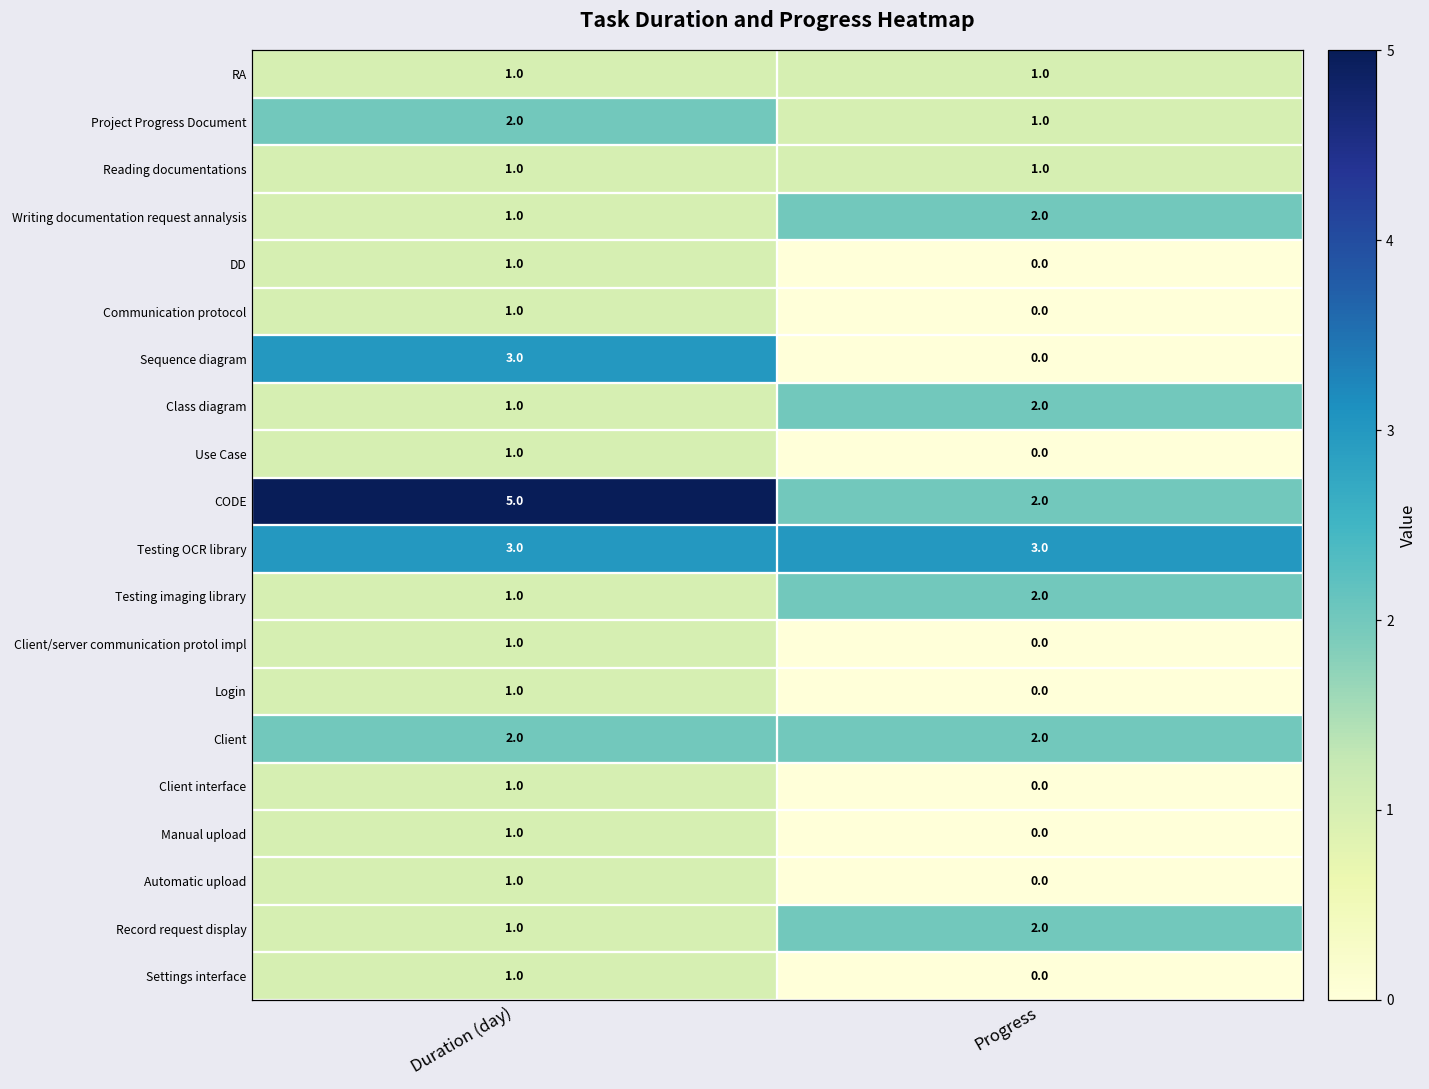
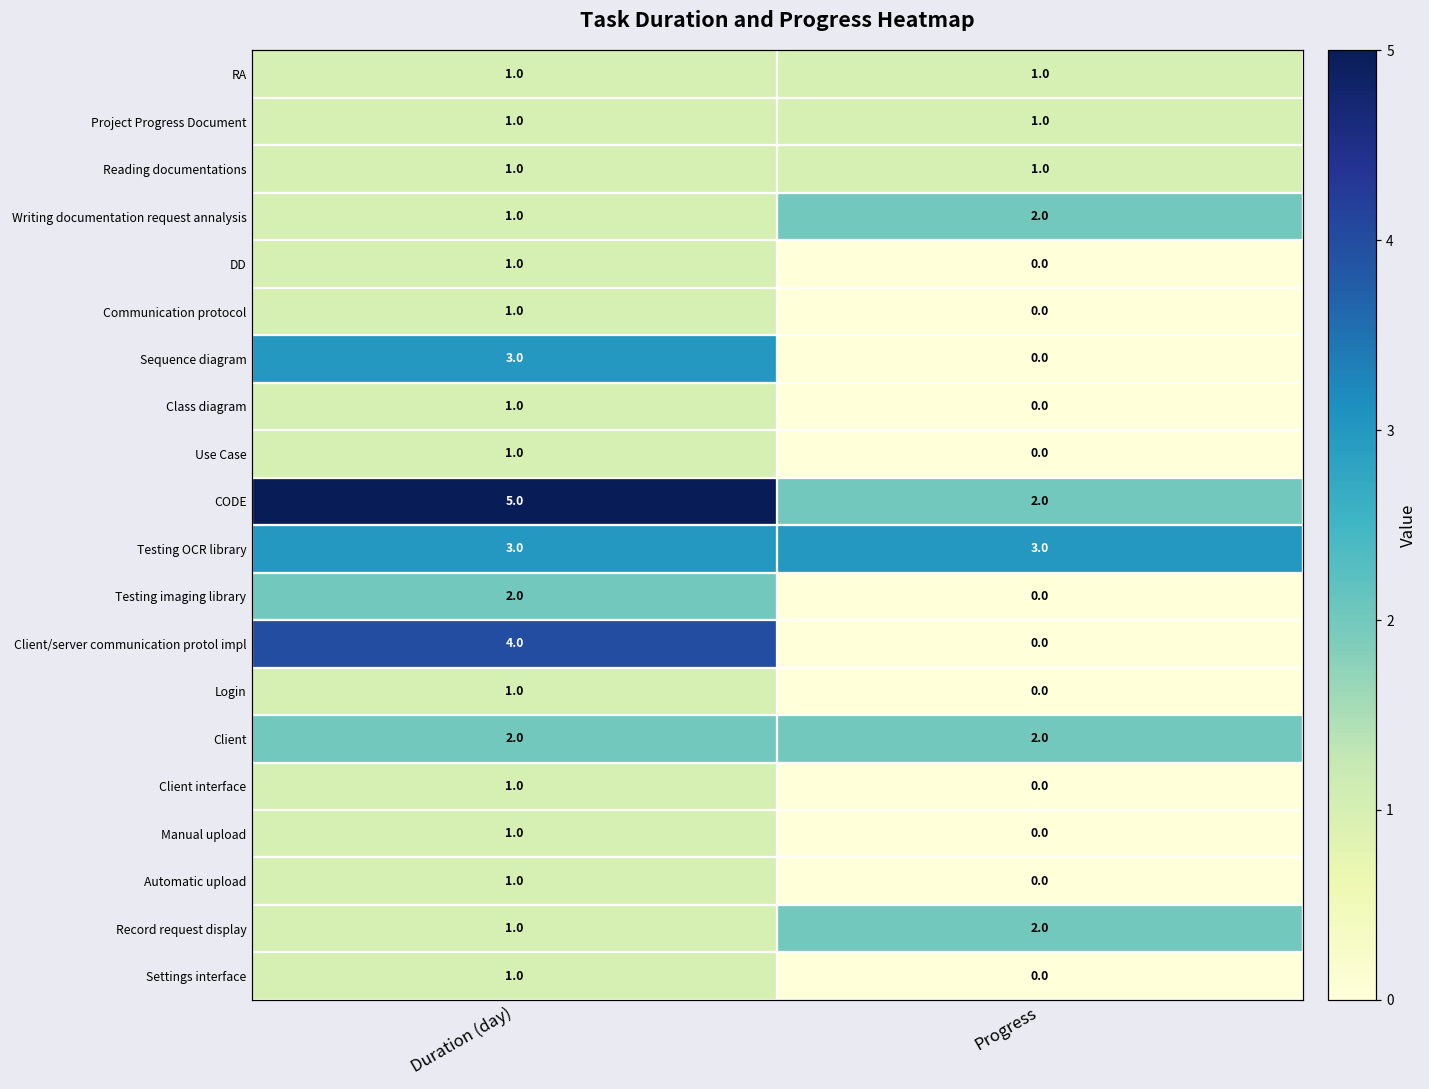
Project Progress Document, Duration (day): 2.0 -> 1.0
Class diagram, Progress: 2.0 -> 0.0
Testing imaging library, Duration (day): 1.0 -> 2.0
Testing imaging library, Progress: 2.0 -> 0.0
Client/server communication protol impl, Duration (day): 1.0 -> 4.0
